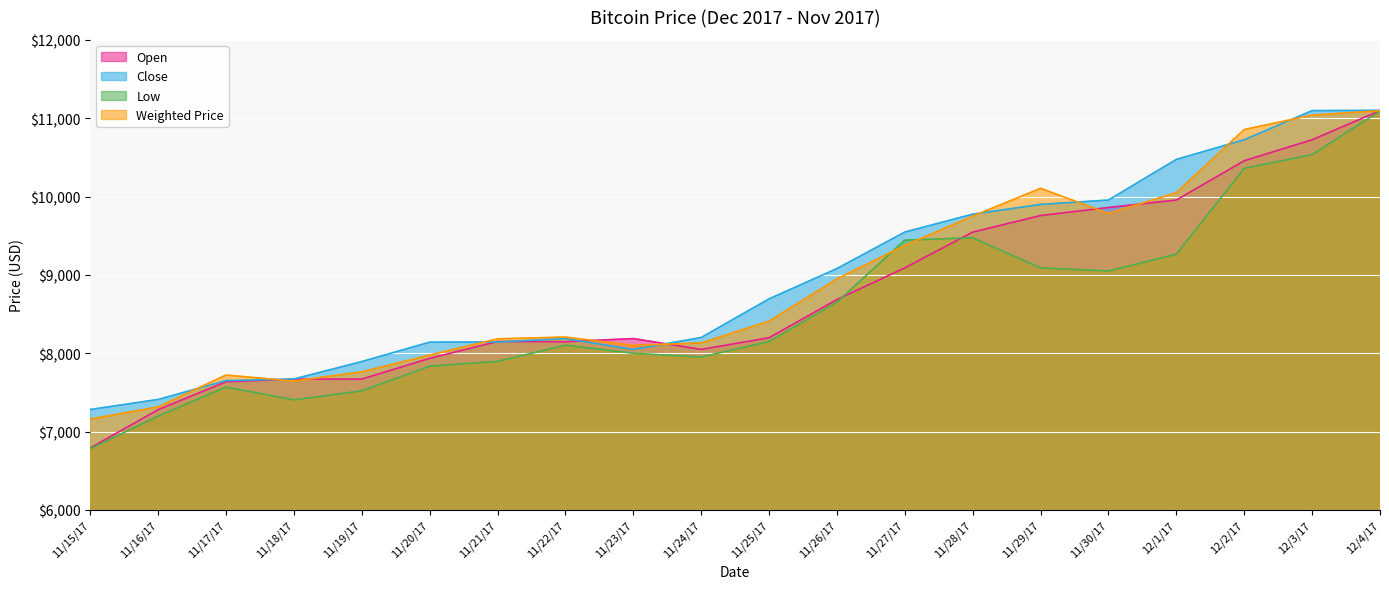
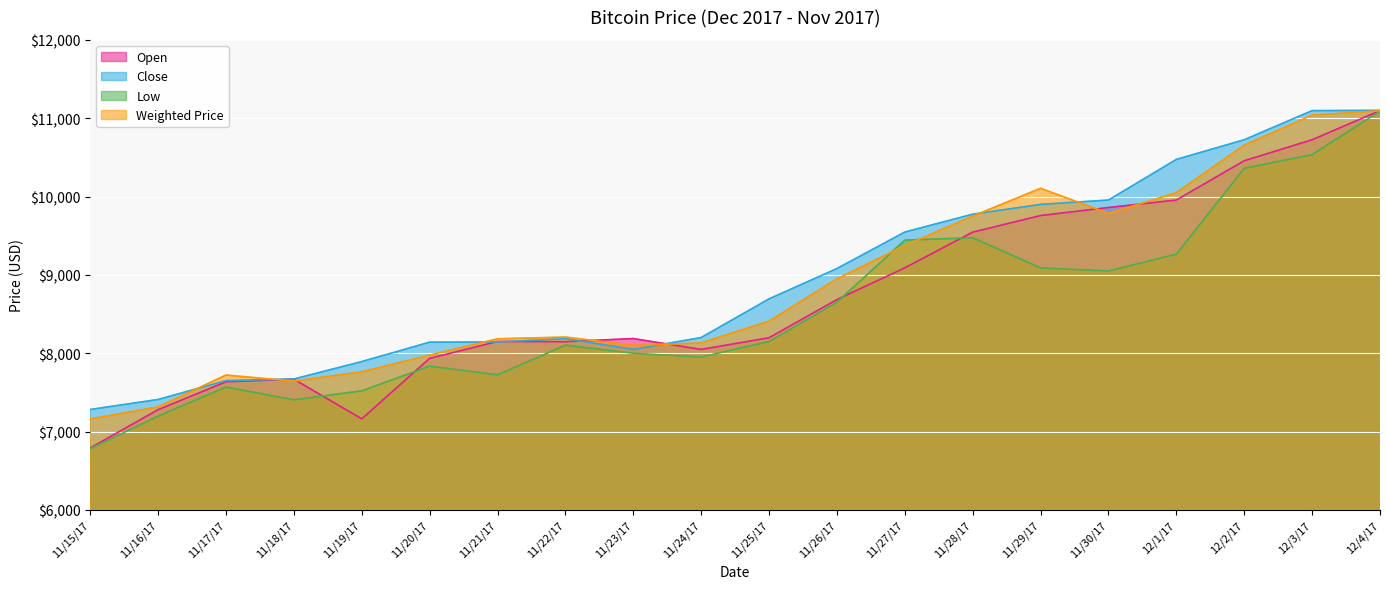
Open, 11/19/17: $7,700 -> $7,200
Low, 11/21/17: $7,900 -> $7,700
Weighted Price, 12/2/17: $10,900 -> $10,700
